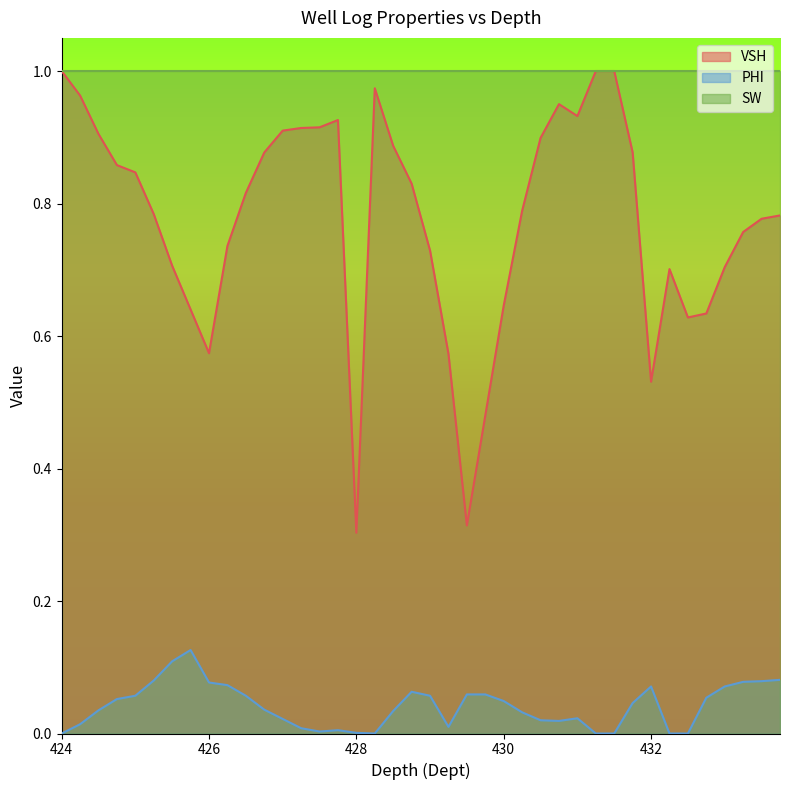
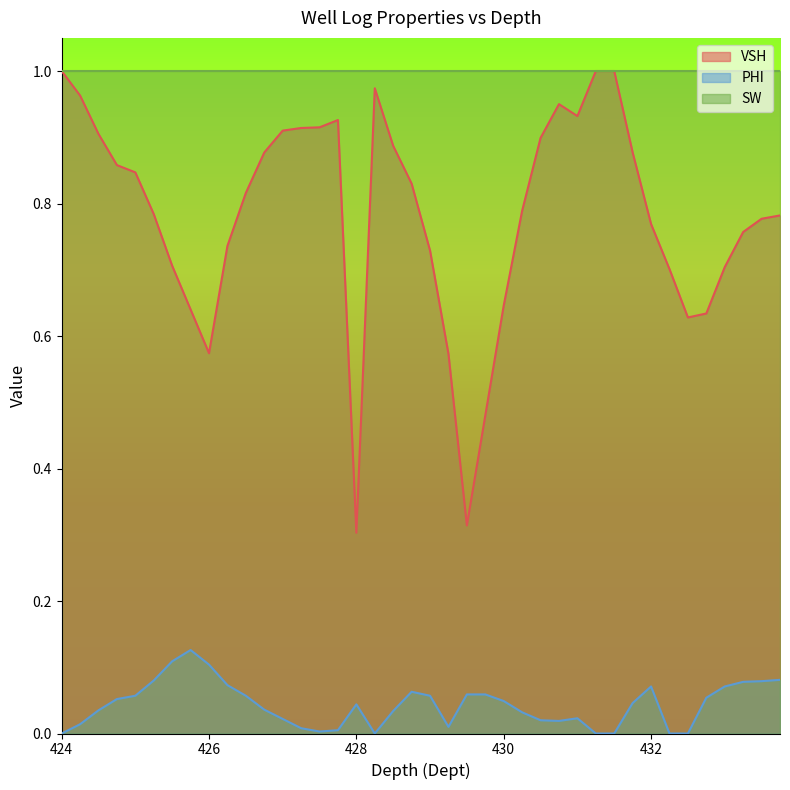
PHI, 426: 0.08 -> 0.10
PHI, 428: 0.00 -> 0.04
VSH, 432: 0.53 -> 0.77
